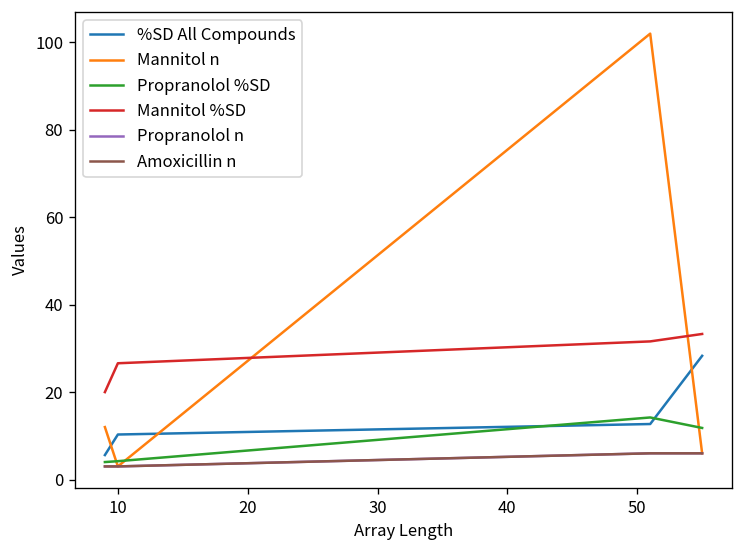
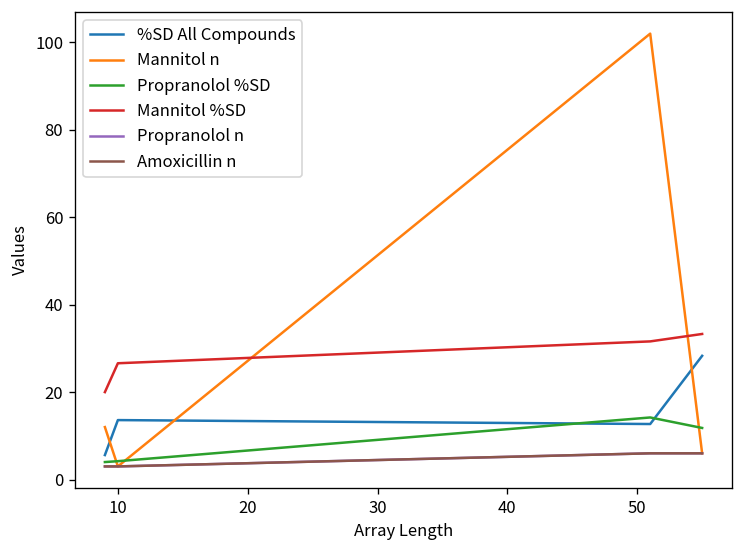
%SD All Compounds, 10: 10 -> 14
